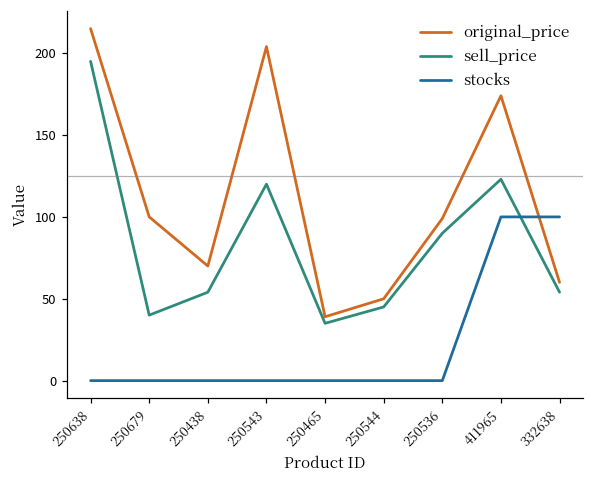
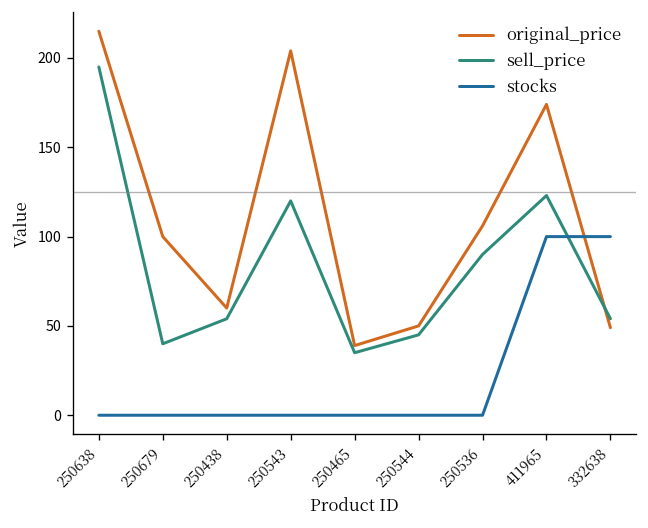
original_price, 250438: 70 -> 60
original_price, 250536: 99 -> 106
original_price, 332638: 60 -> 49
